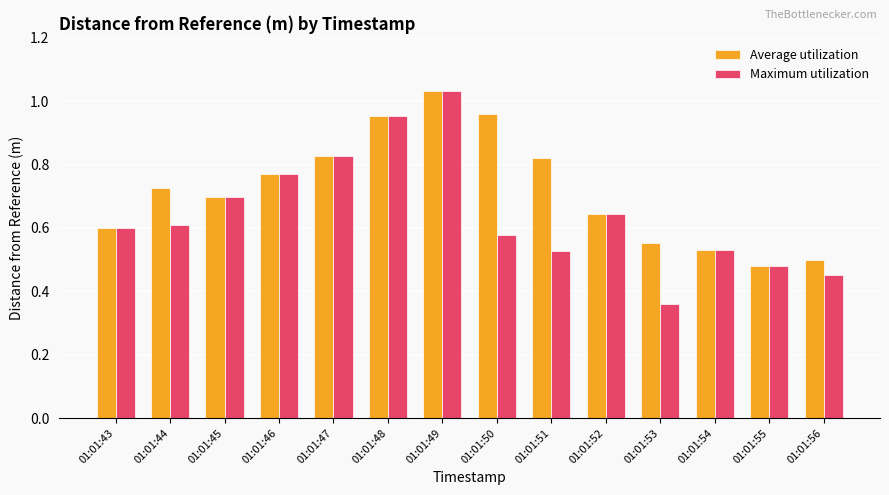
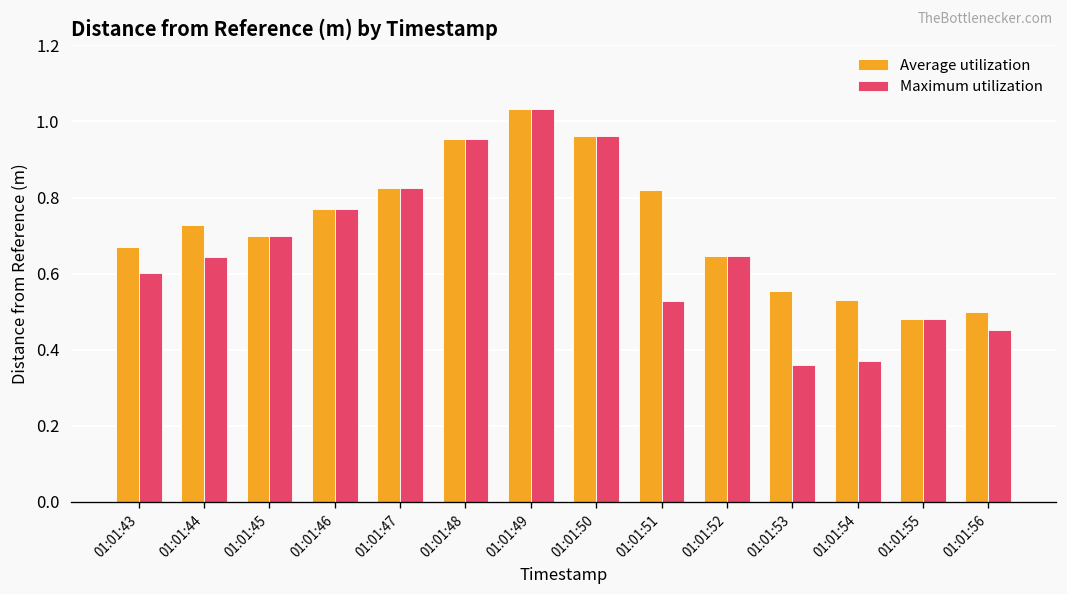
Average utilization, 01:01:43: 0.60 -> 0.67
Maximum utilization, 01:01:44: 0.61 -> 0.64
Maximum utilization, 01:01:50: 0.58 -> 0.96
Maximum utilization, 01:01:54: 0.53 -> 0.37
